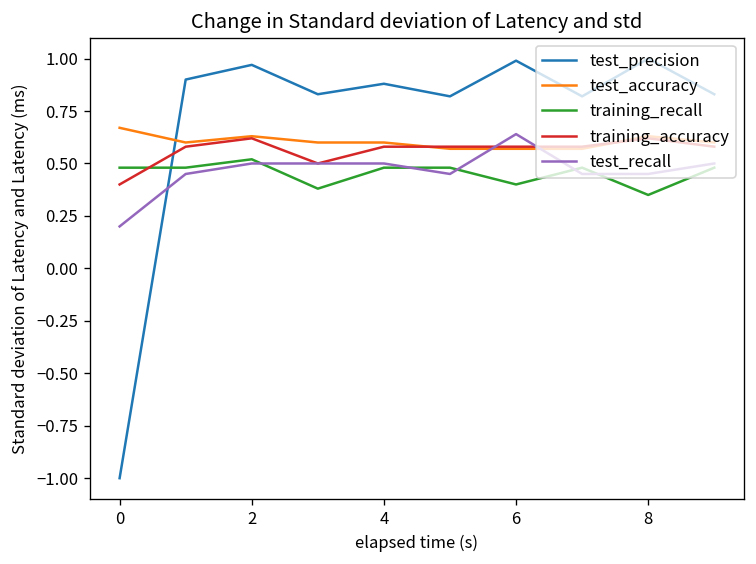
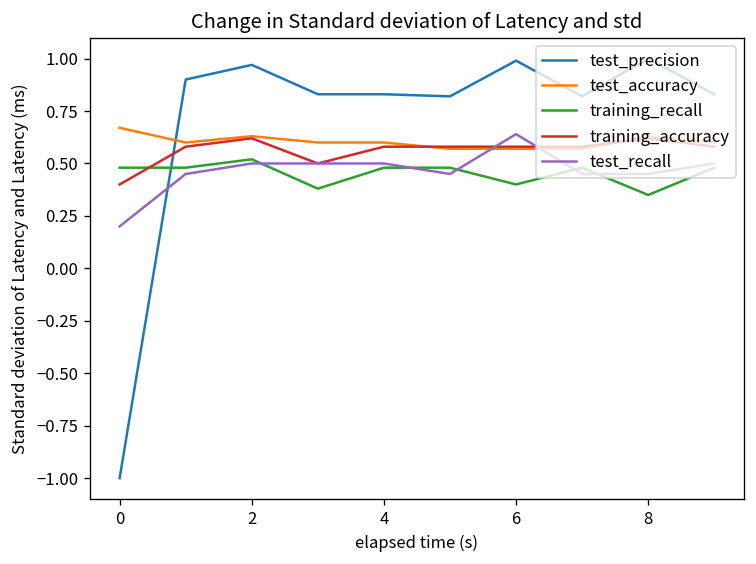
test_precision, 4: 0.88 -> 0.83
